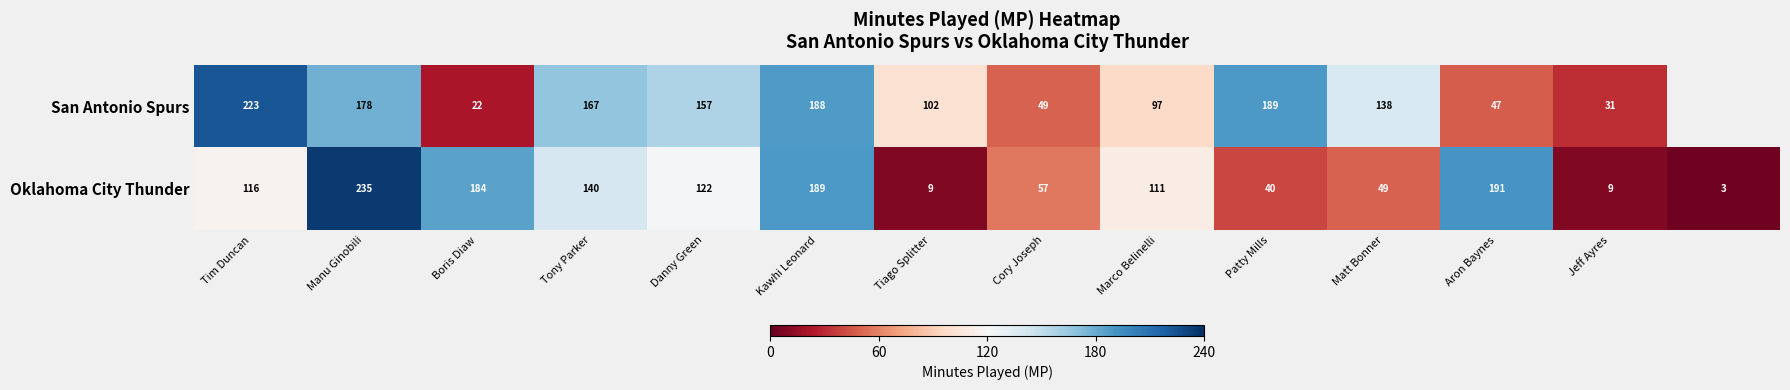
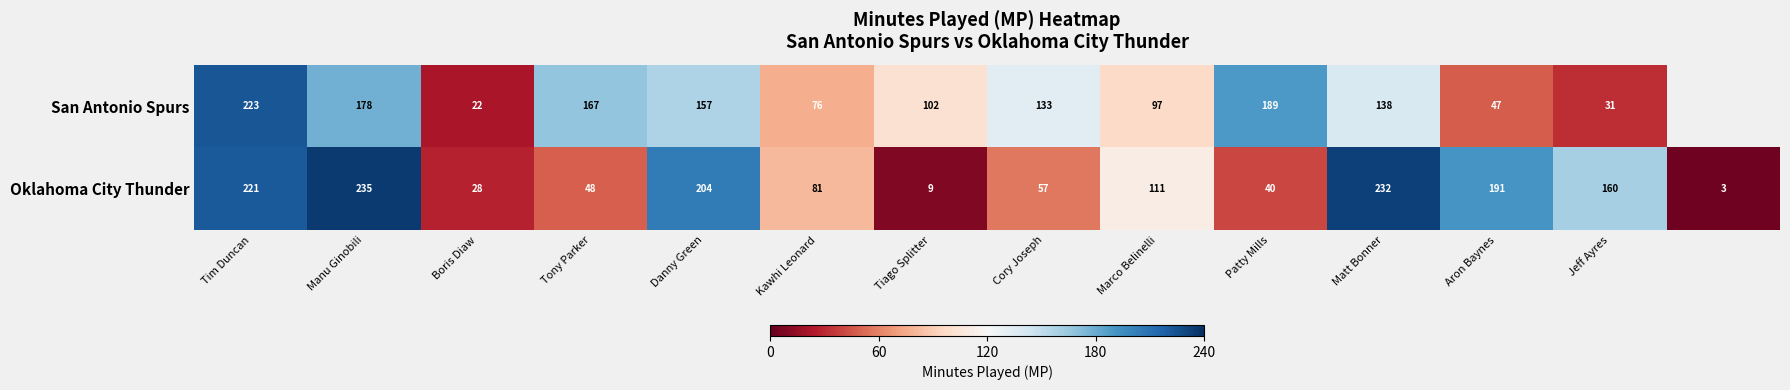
San Antonio Spurs, Kawhi Leonard: 188 -> 76
San Antonio Spurs, Cory Joseph: 49 -> 133
Oklahoma City Thunder, Tim Duncan: 116 -> 221
Oklahoma City Thunder, Boris Diaw: 184 -> 28
Oklahoma City Thunder, Tony Parker: 140 -> 48
Oklahoma City Thunder, Danny Green: 122 -> 204
Oklahoma City Thunder, Kawhi Leonard: 189 -> 81
Oklahoma City Thunder, Matt Bonner: 49 -> 232
Oklahoma City Thunder, Jeff Ayres: 9 -> 160
